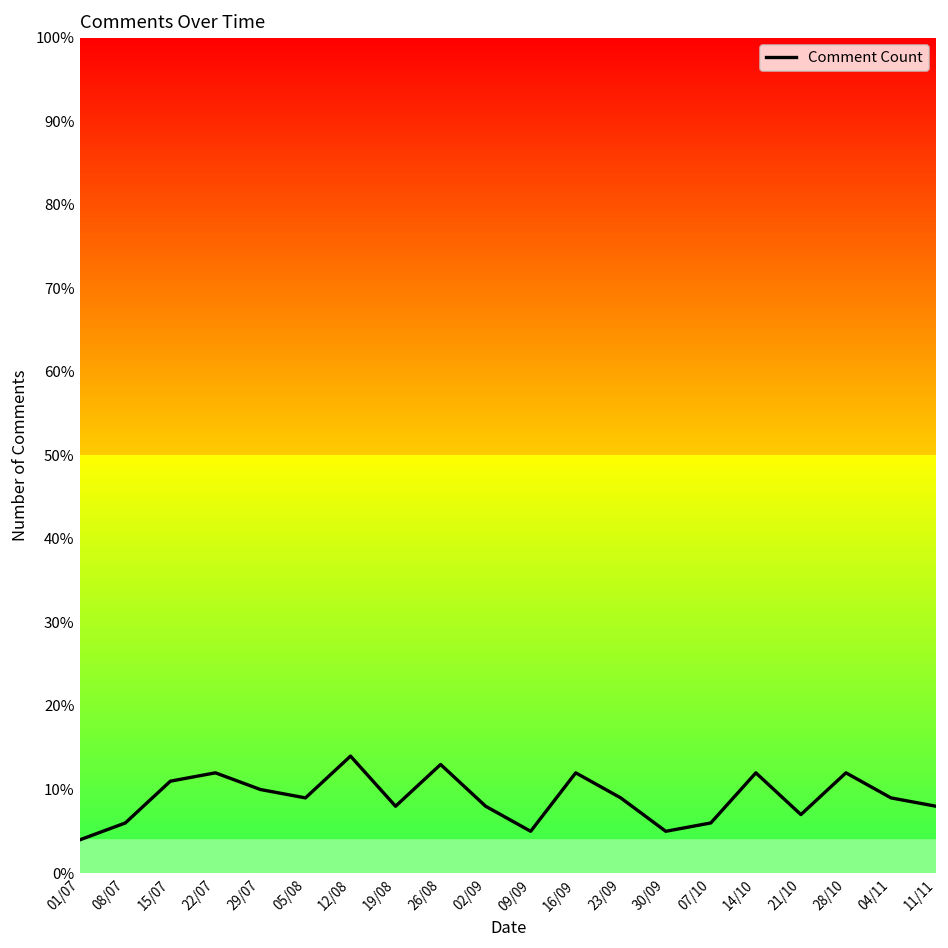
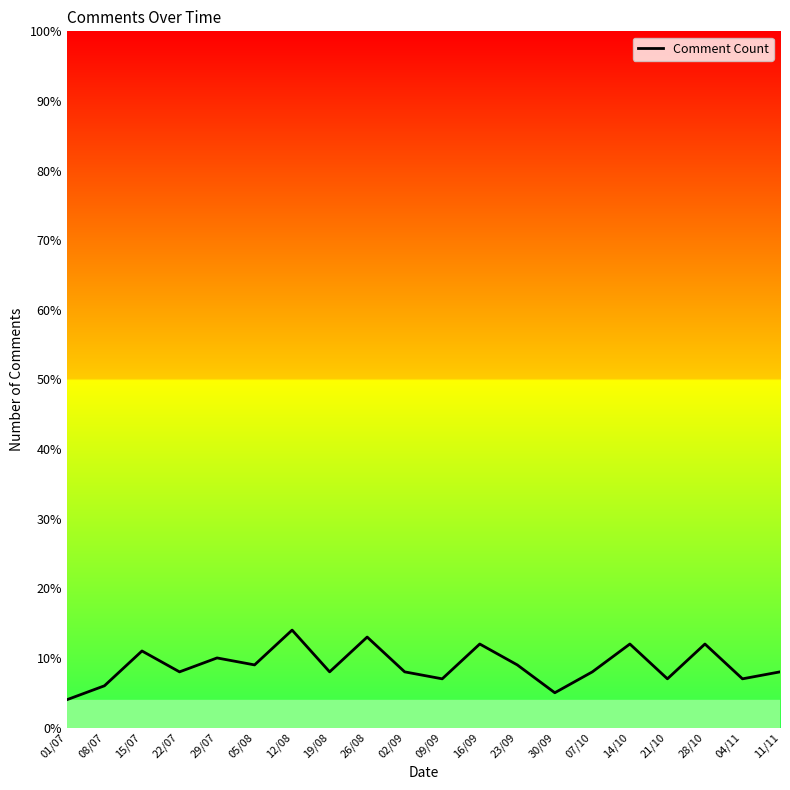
22/07: 12% -> 8%
09/09: 5% -> 7%
07/10: 6% -> 8%
04/11: 9% -> 7%
